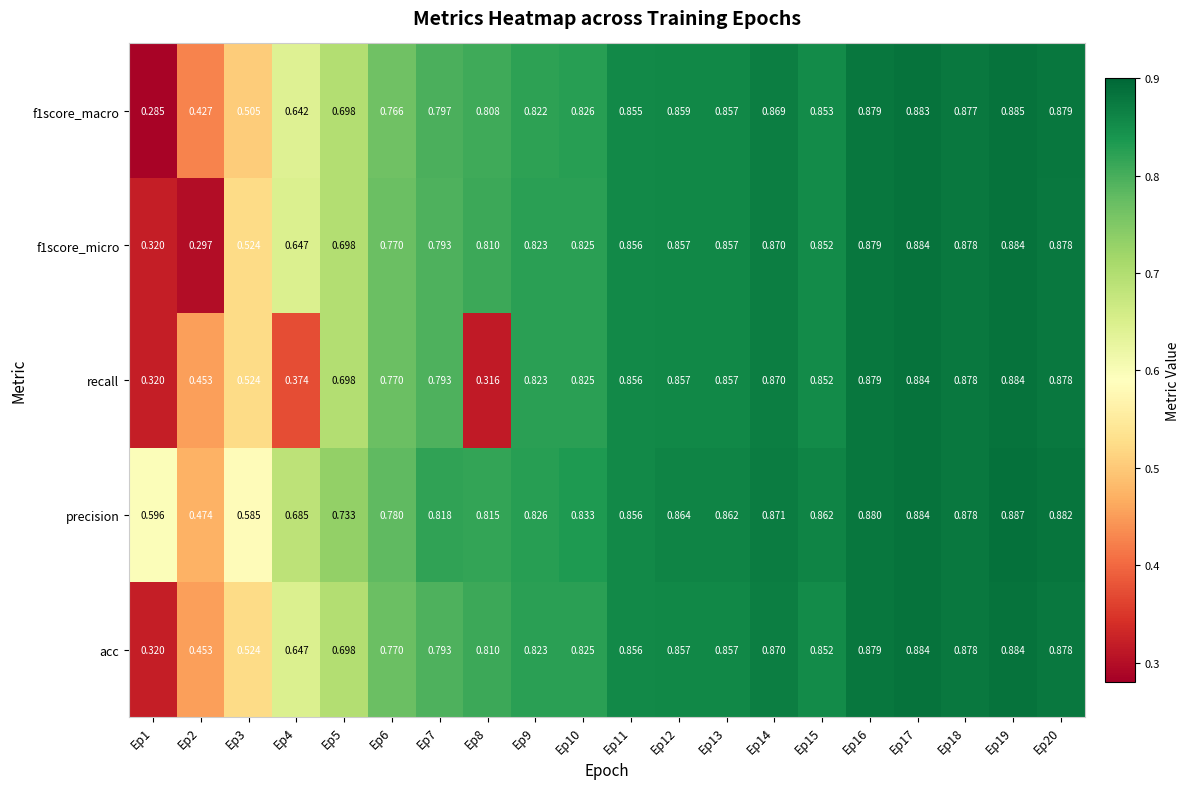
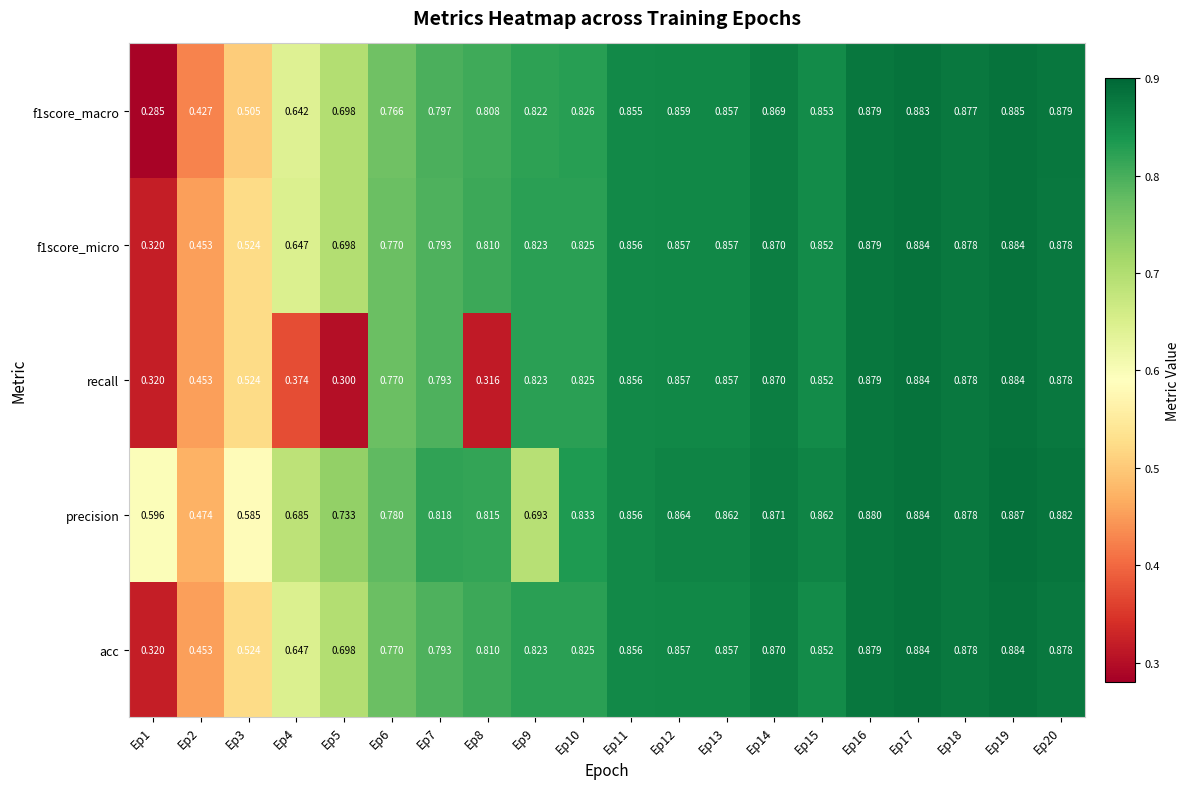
f1score_micro, Ep2: 0.297 -> 0.453
recall, Ep5: 0.698 -> 0.300
precision, Ep9: 0.826 -> 0.693
